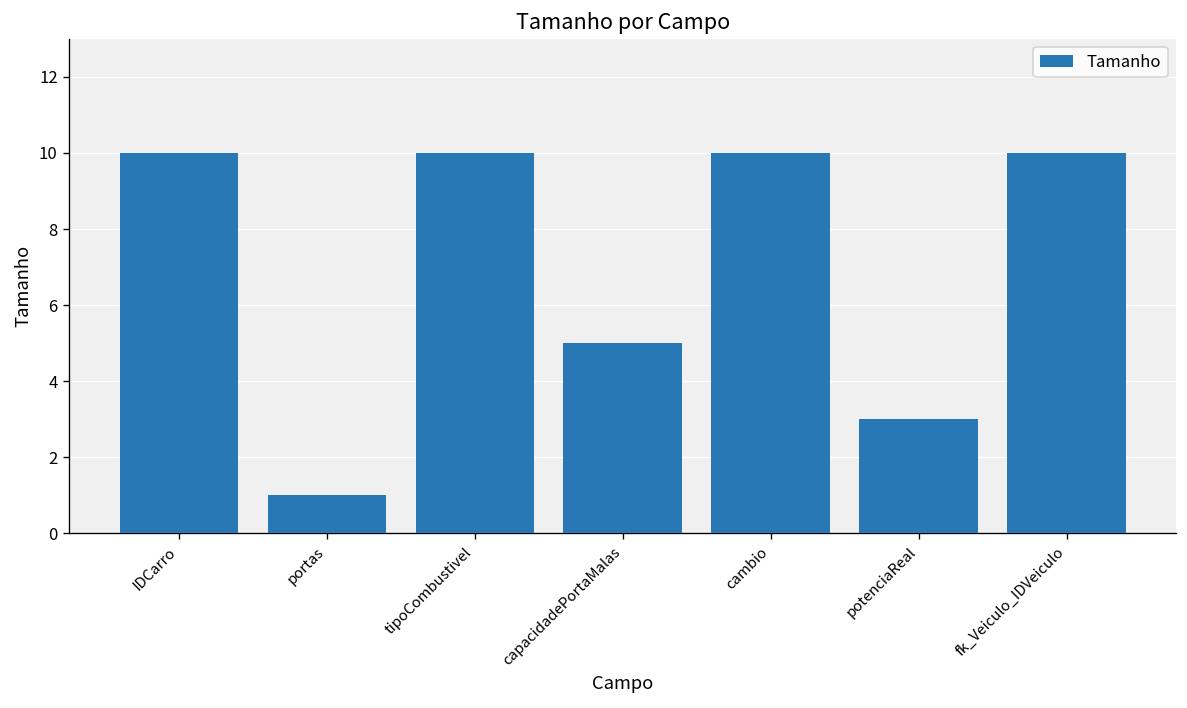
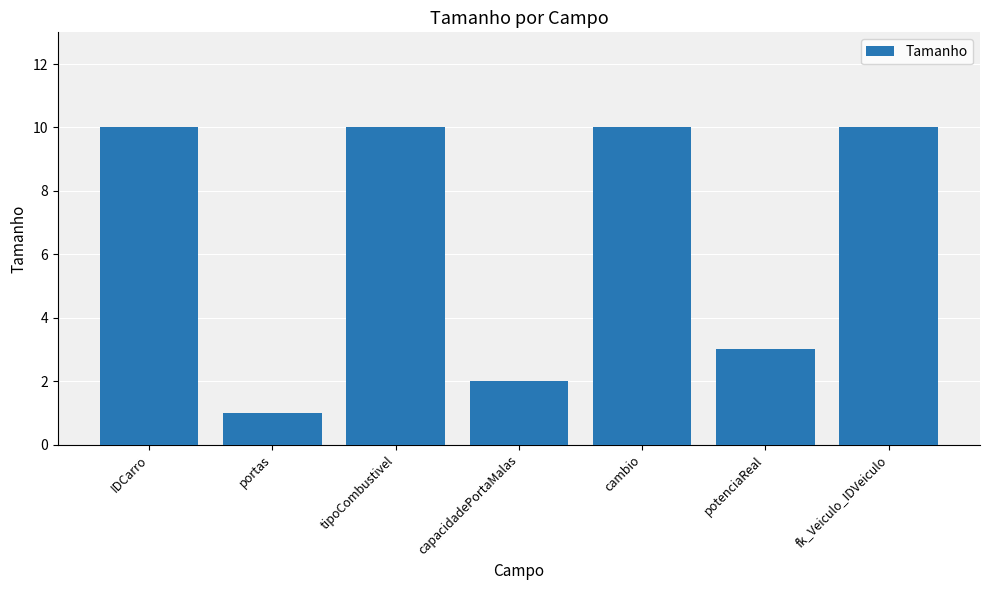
capacidadePortaMalas: 5 -> 2
